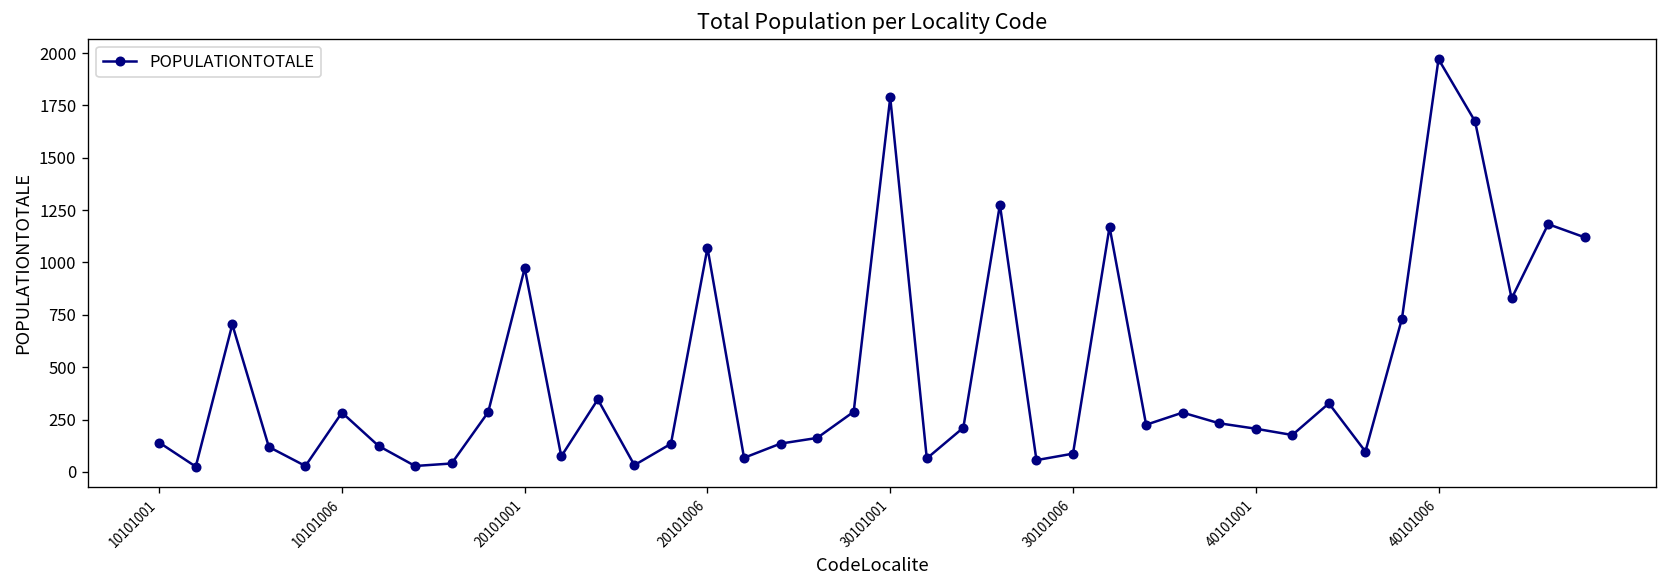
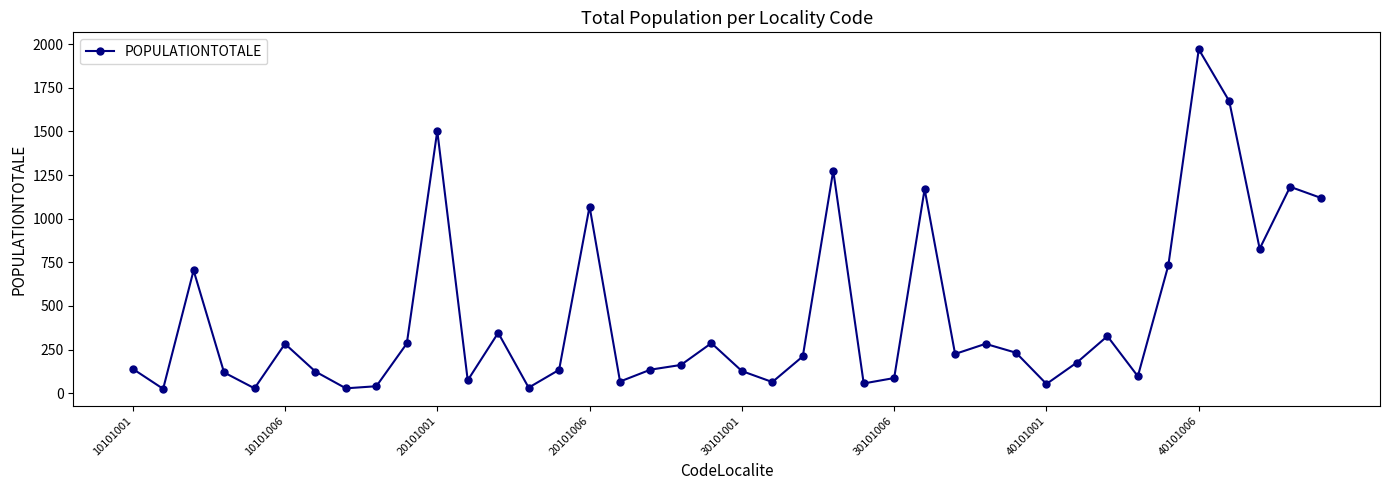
20101001: 970 -> 1500
30101001: 1790 -> 130
40101001: 210 -> 50
